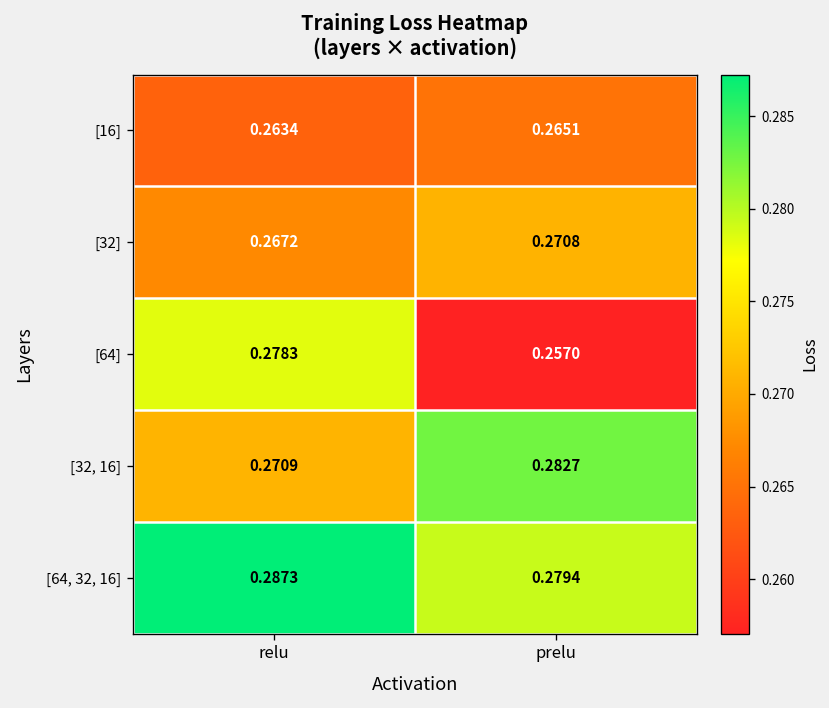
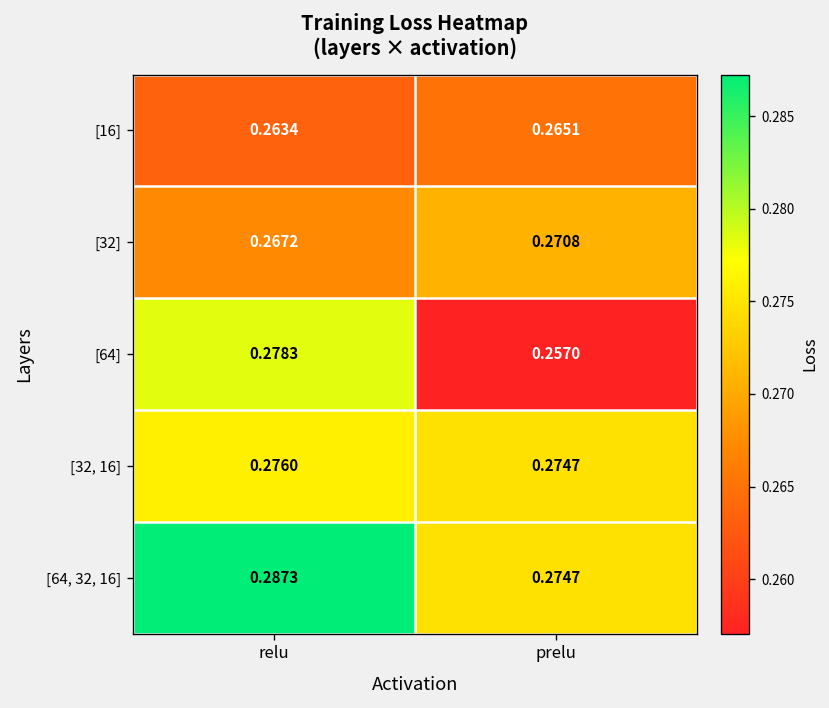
[32, 16], relu: 0.2709 -> 0.2760
[32, 16], prelu: 0.2827 -> 0.2747
[64, 32, 16], prelu: 0.2794 -> 0.2747
